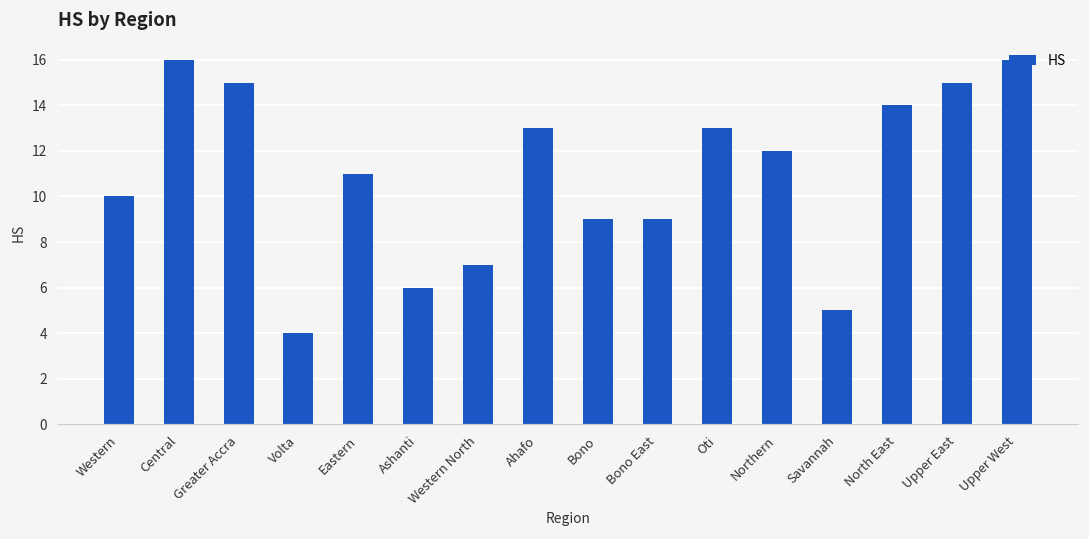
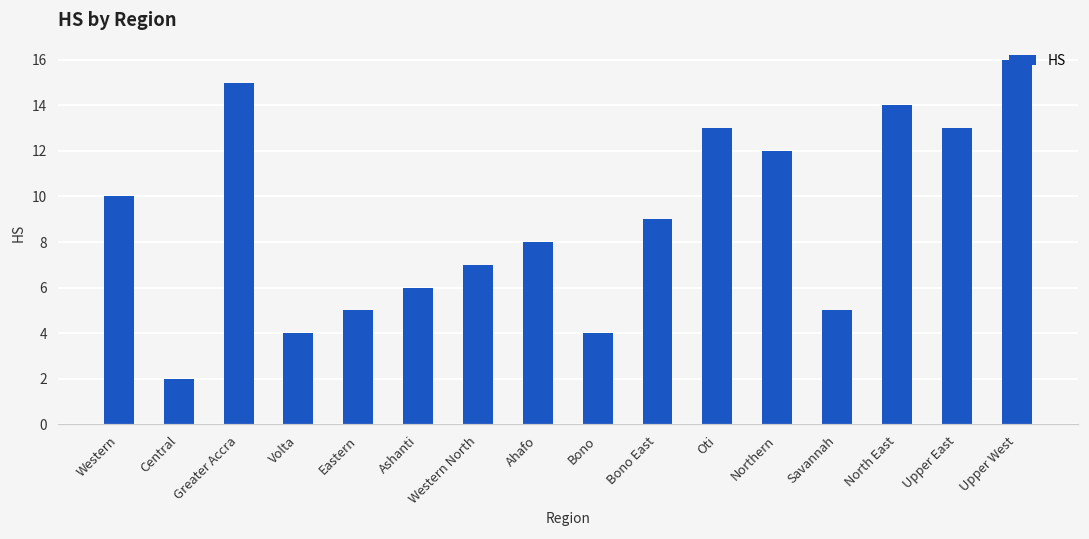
Central: 16 -> 2
Eastern: 11 -> 5
Ahafo: 13 -> 8
Bono: 9 -> 4
Upper East: 15 -> 13
